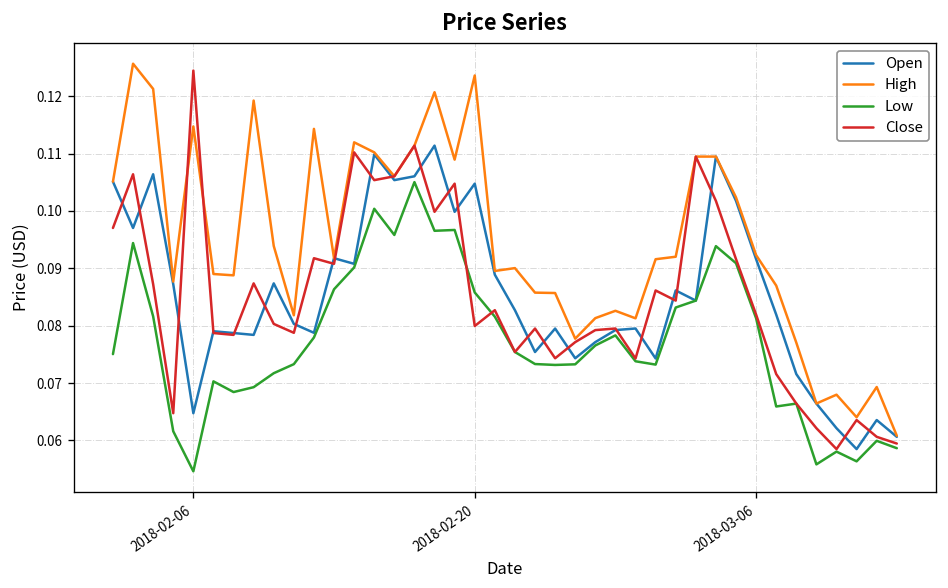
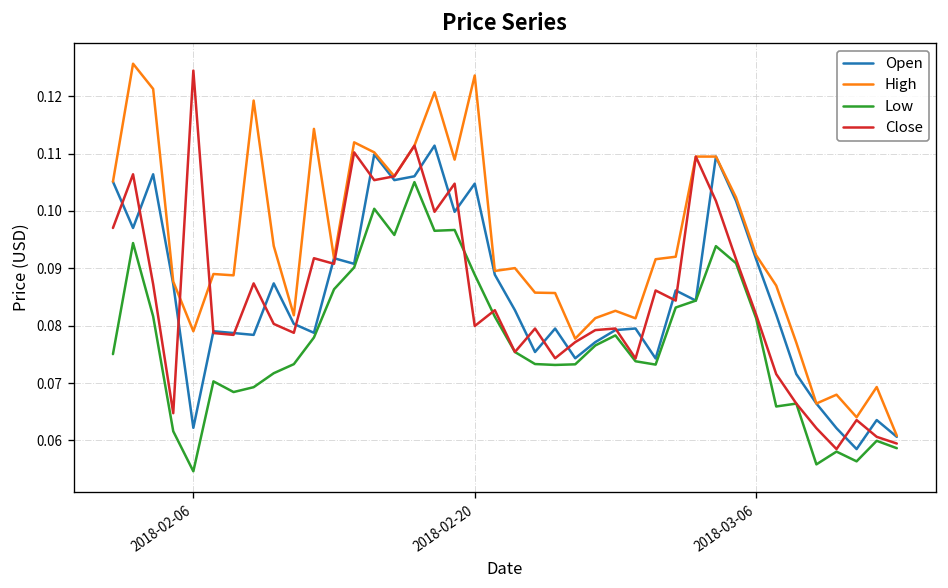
Open, 2018-02-06: 0.065 -> 0.062
High, 2018-02-06: 0.115 -> 0.079
Low, 2018-02-20: 0.086 -> 0.089
